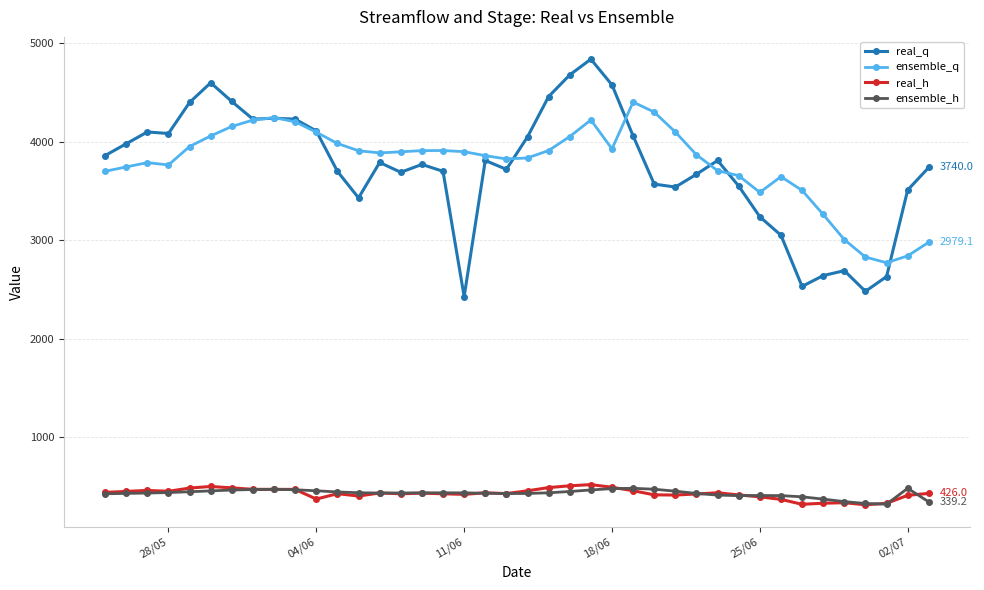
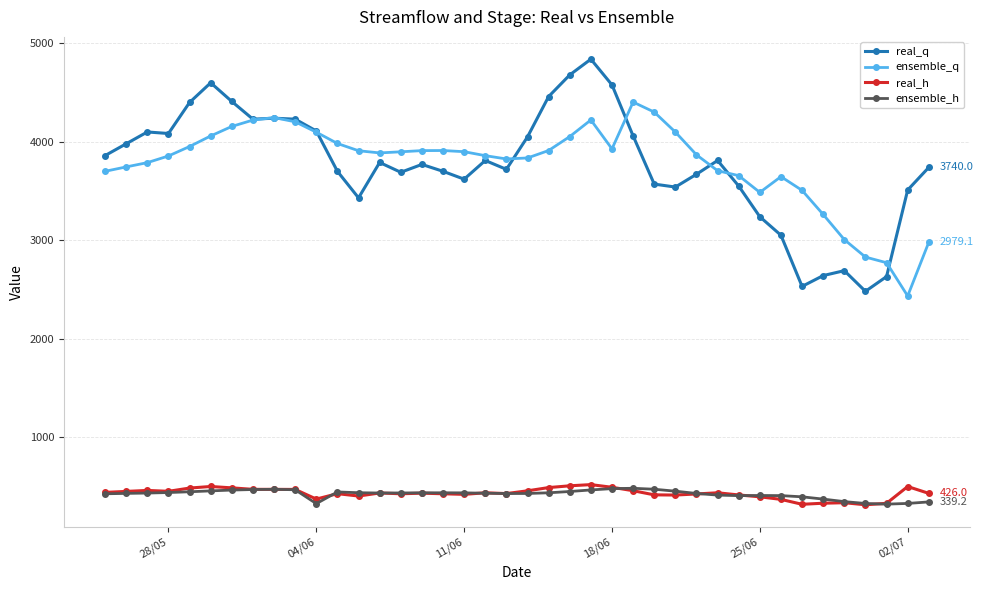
ensemble_q, 28/05: 3800 -> 3900
ensemble_h, 04/06: 500 -> 300
real_q, 11/06: 2400 -> 3600
ensemble_q, 02/07: 2800 -> 2400
real_h, 02/07: 400 -> 500
ensemble_h, 02/07: 500 -> 300
